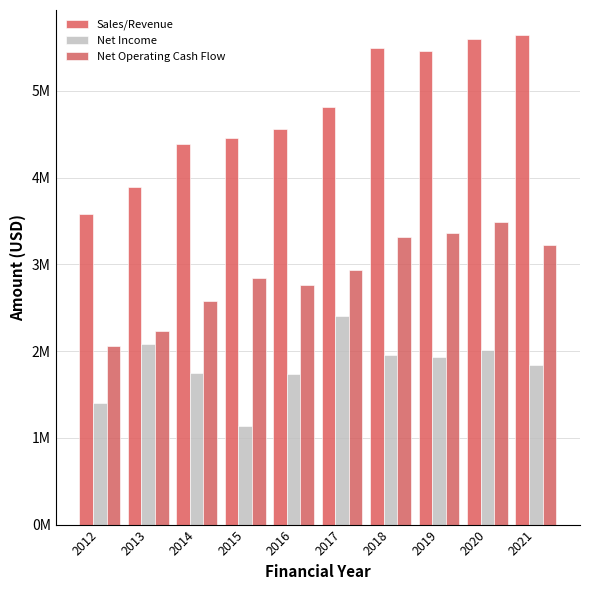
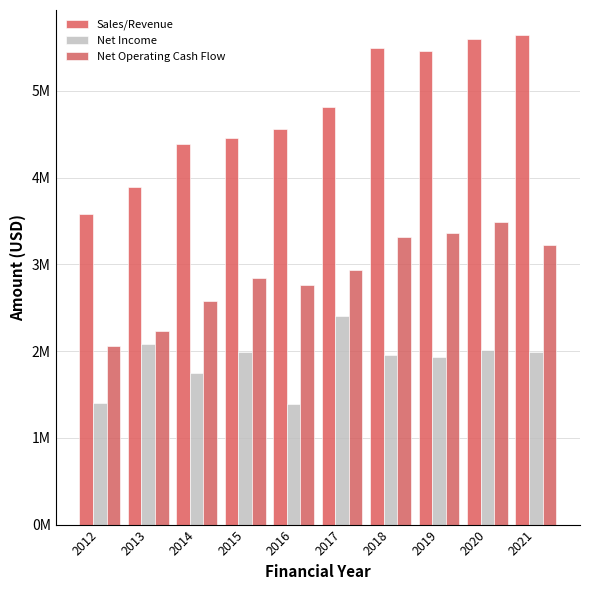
Net Income, 2015: 1100000 -> 2000000
Net Income, 2016: 1700000 -> 1400000
Net Income, 2021: 1800000 -> 2000000
